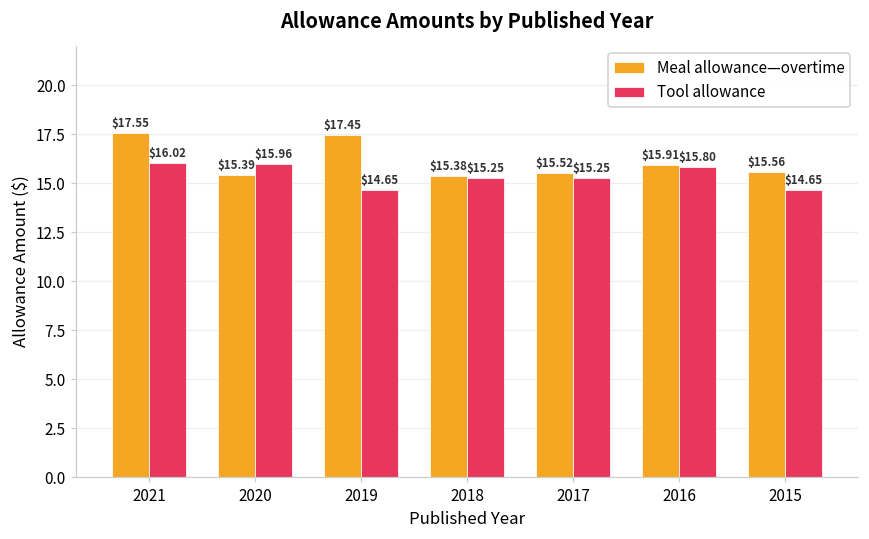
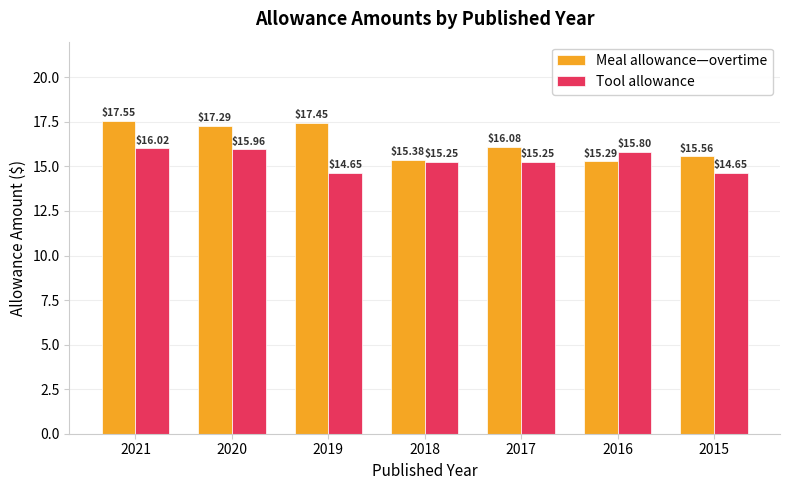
Meal allowance—overtime, 2020: $15.39 -> $17.29
Meal allowance—overtime, 2017: $15.52 -> $16.08
Meal allowance—overtime, 2016: $15.91 -> $15.29
